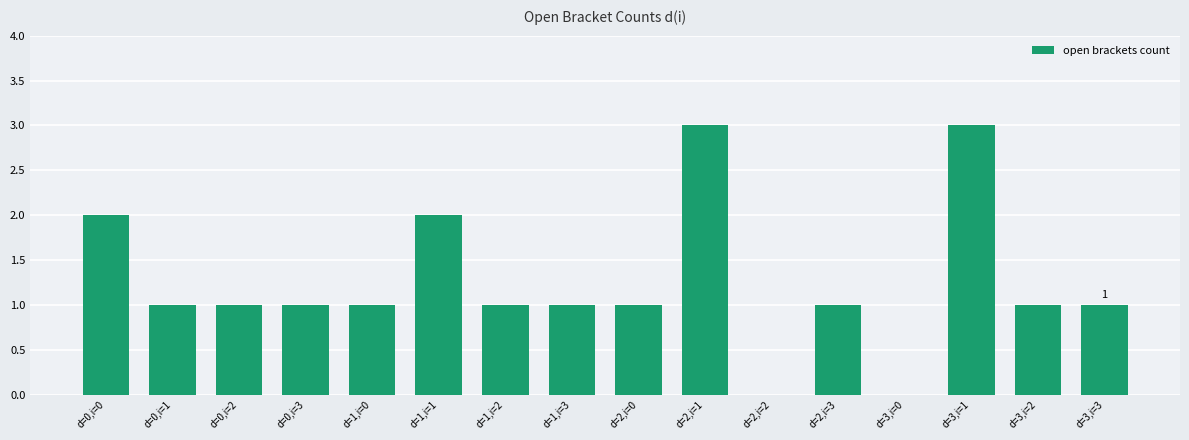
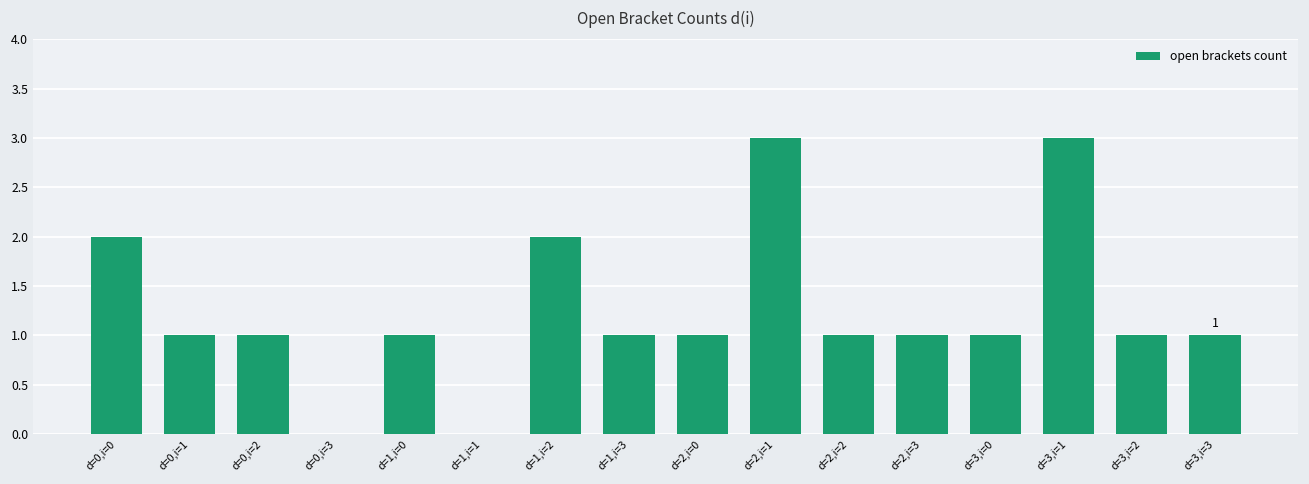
d=0,i=3: 1 -> 0
d=1,i=1: 2 -> 0
d=1,i=2: 1 -> 2
d=2,i=2: 0 -> 1
d=3,i=0: 0 -> 1
